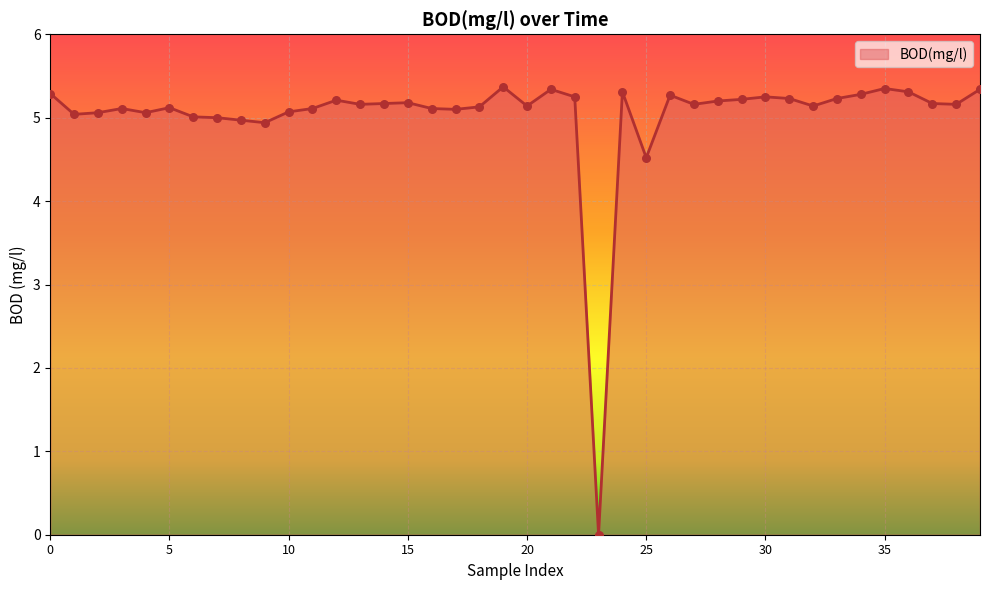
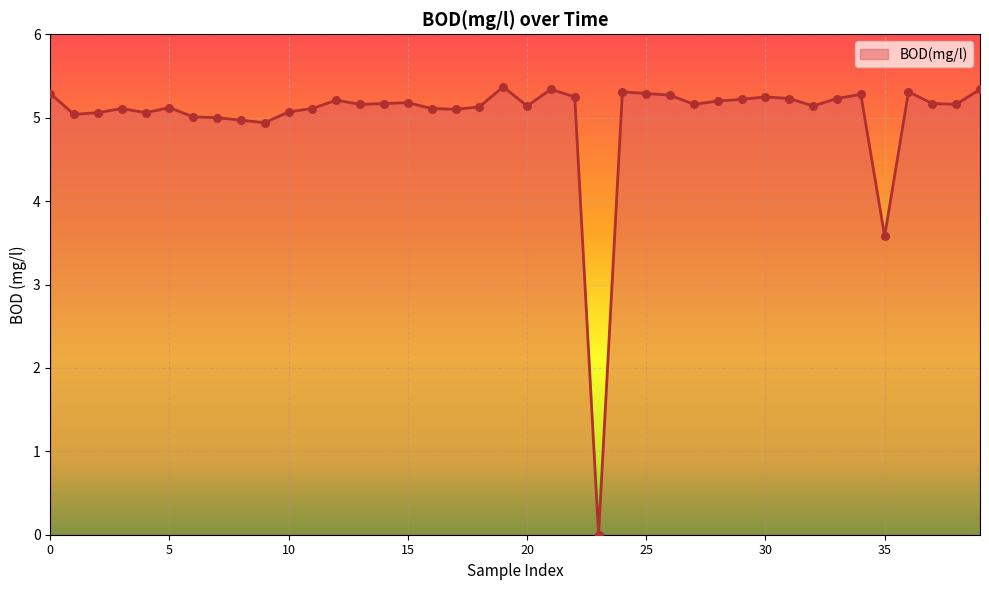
25: 4.5 -> 5.3
35: 5.4 -> 3.6
